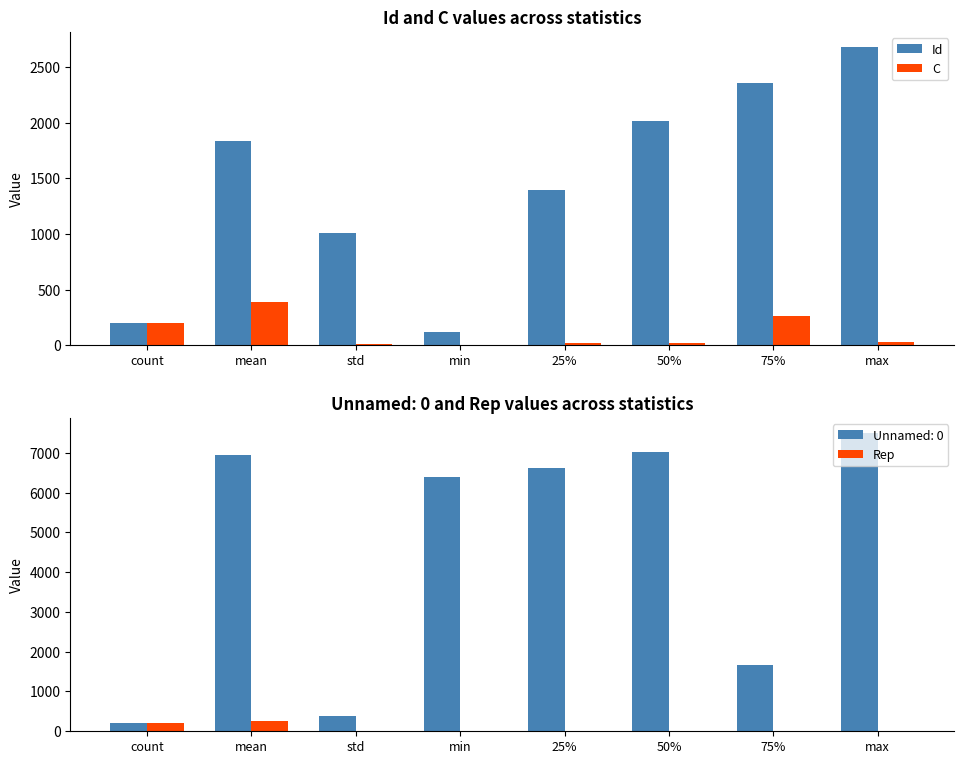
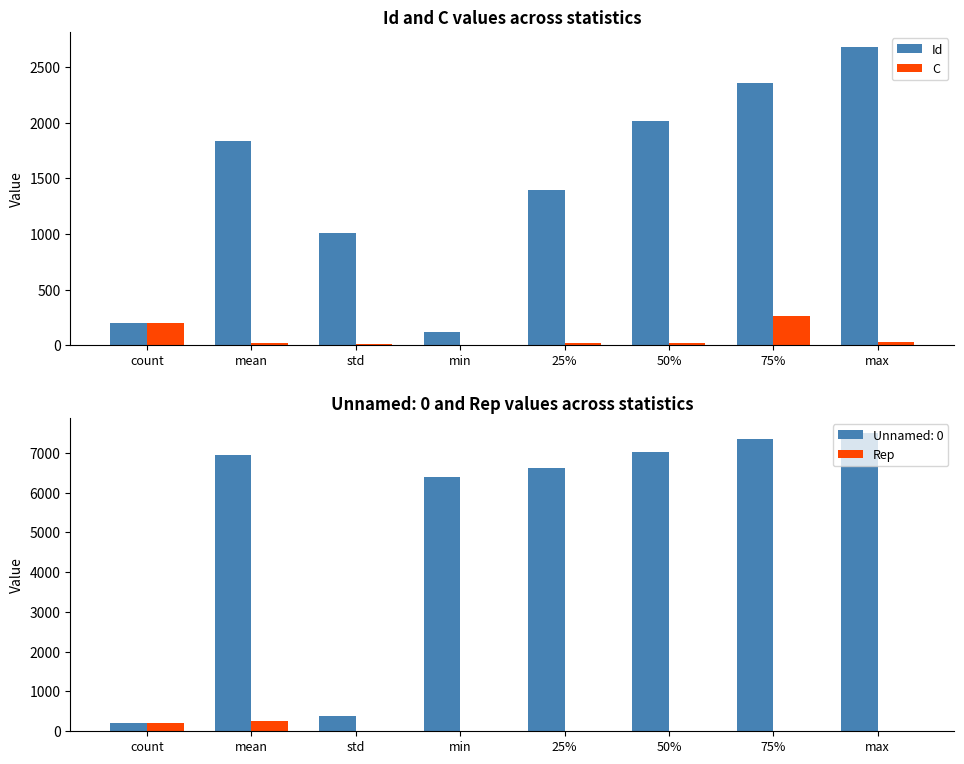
Id and C values across statistics, C, mean: 380 -> 20
Unnamed: 0 and Rep values across statistics, Unnamed: 0, 75%: 1700 -> 7300
